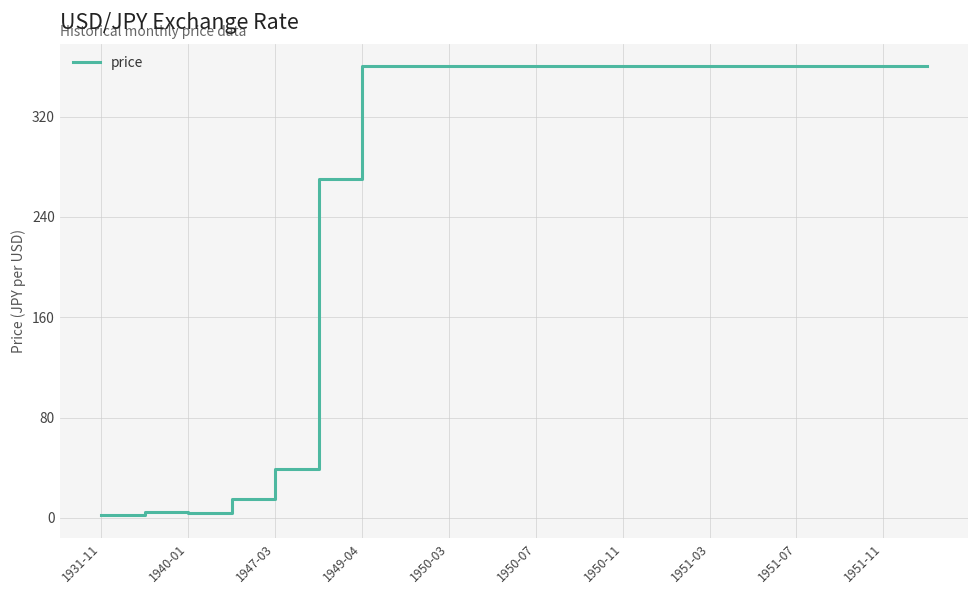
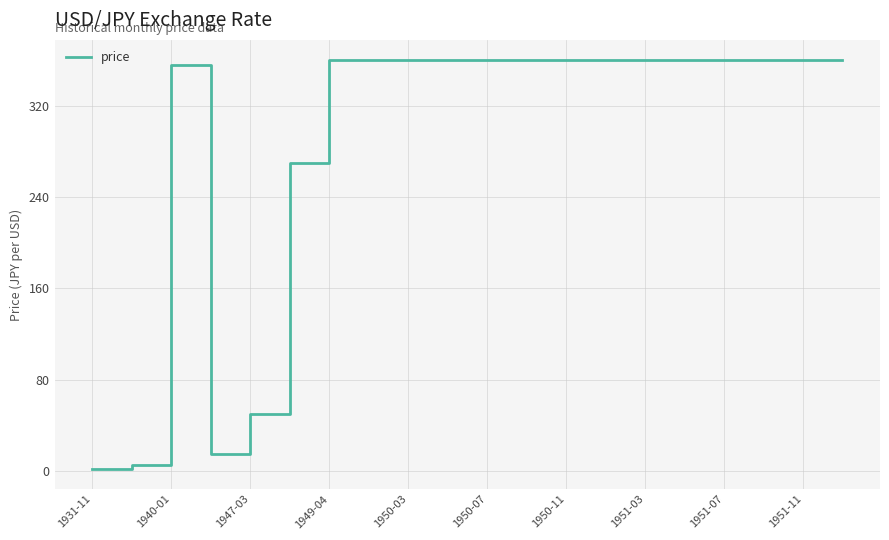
1940-01: 4 -> 356
1947-03: 39 -> 50
